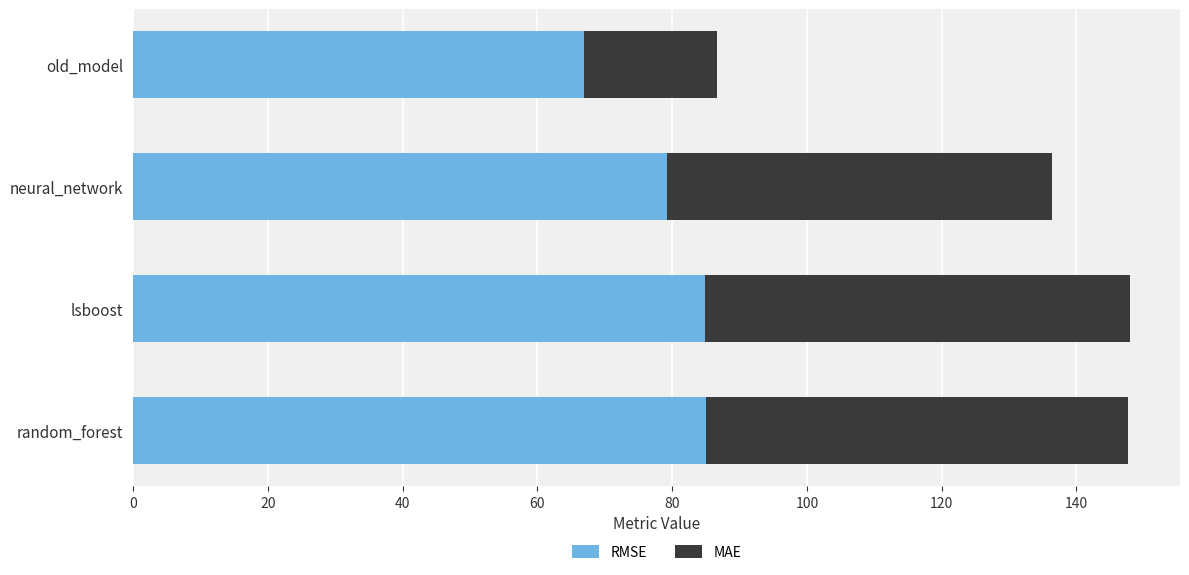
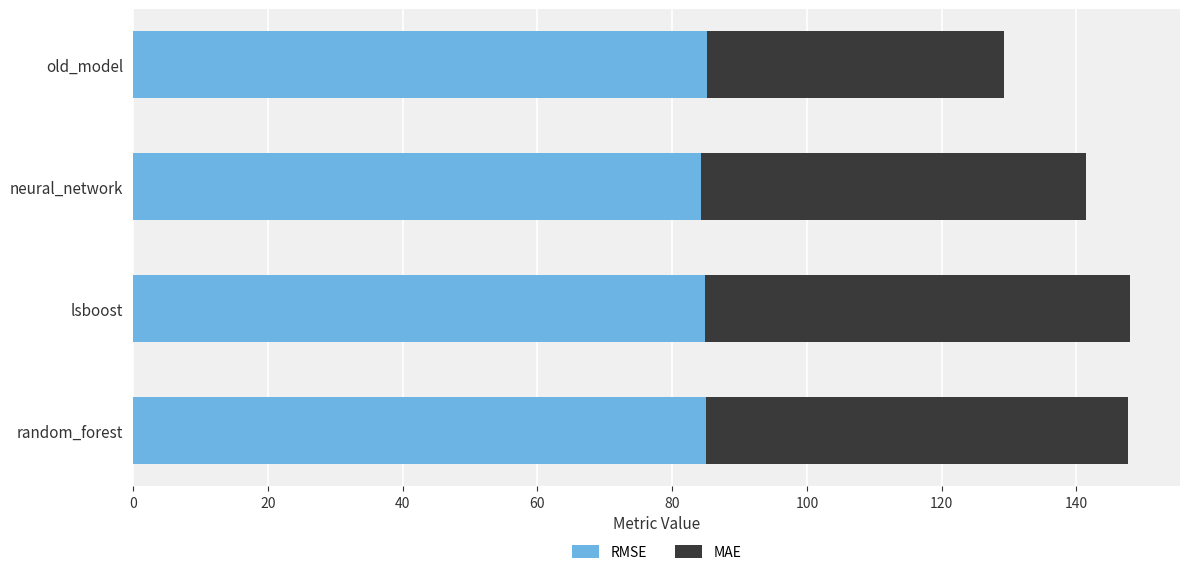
RMSE, old_model: 67 -> 85
MAE, old_model: 20 -> 44
RMSE, neural_network: 79 -> 84
